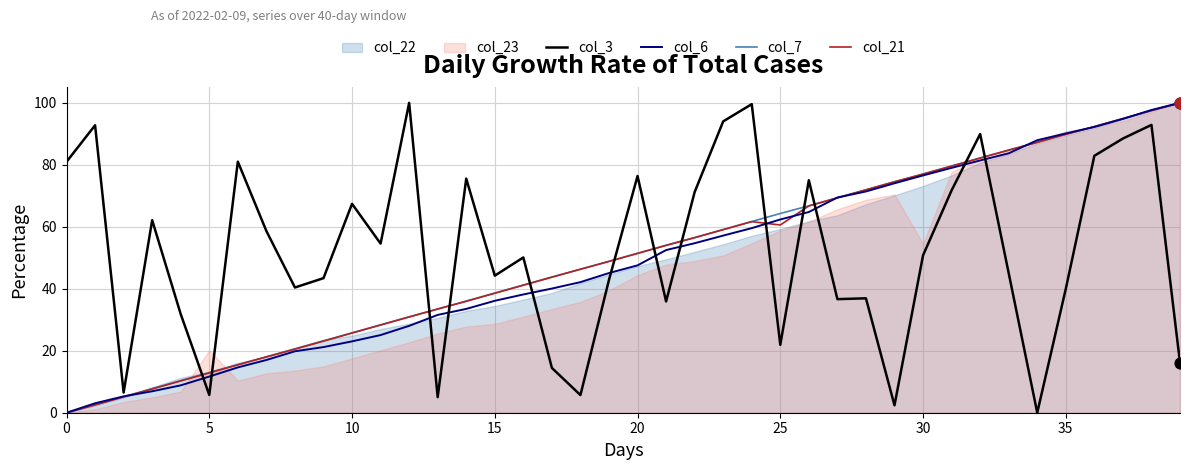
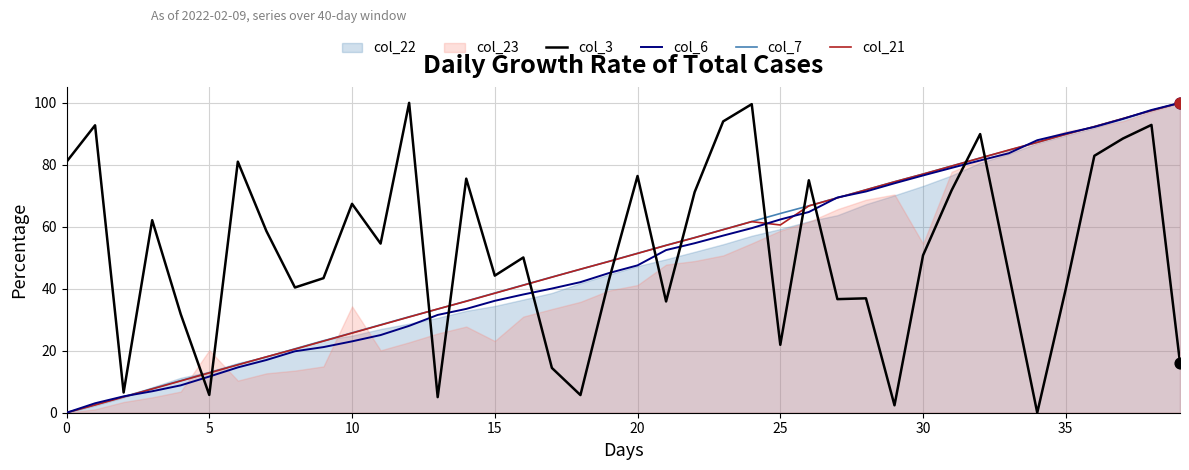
col_23, 10: 18 -> 34
col_23, 15: 29 -> 23
col_23, 20: 44 -> 41
